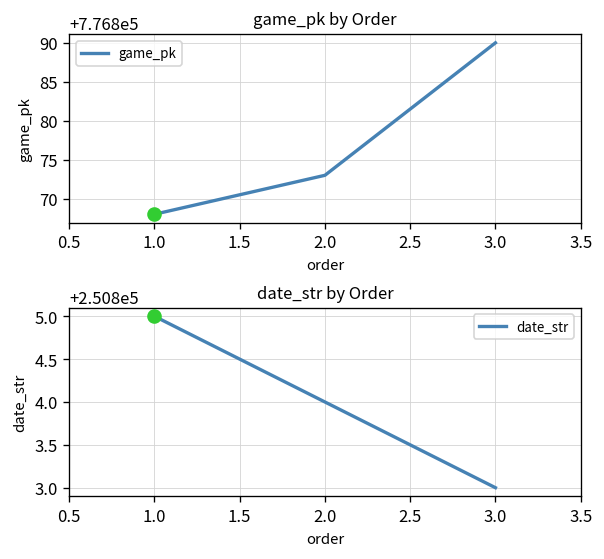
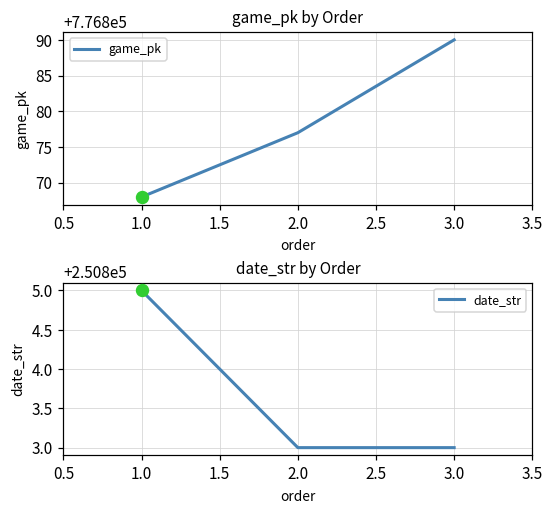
game_pk by Order, game_pk, 2.0: 776873 -> 776877
date_str by Order, date_str, 2.0: 250804 -> 250803
